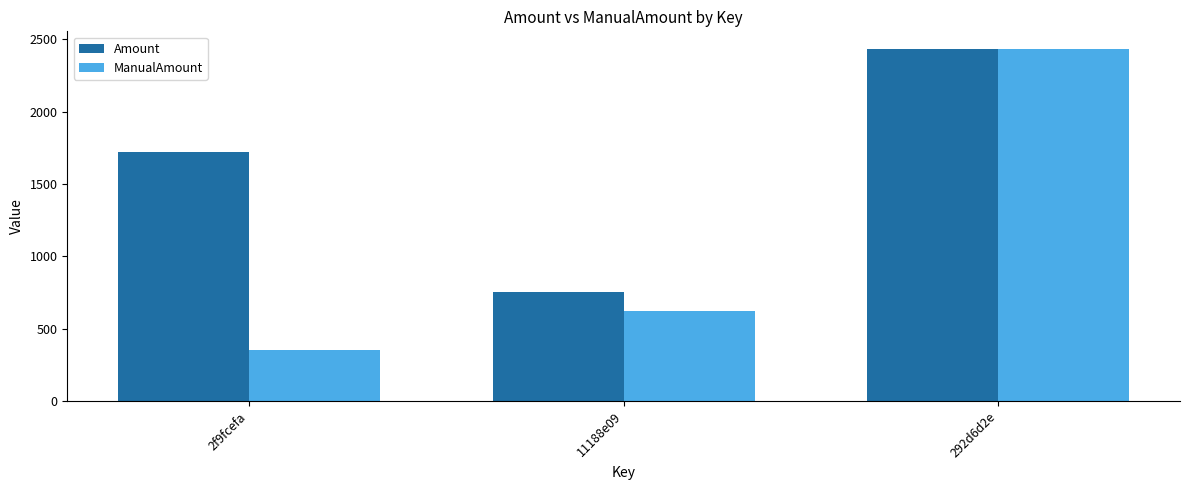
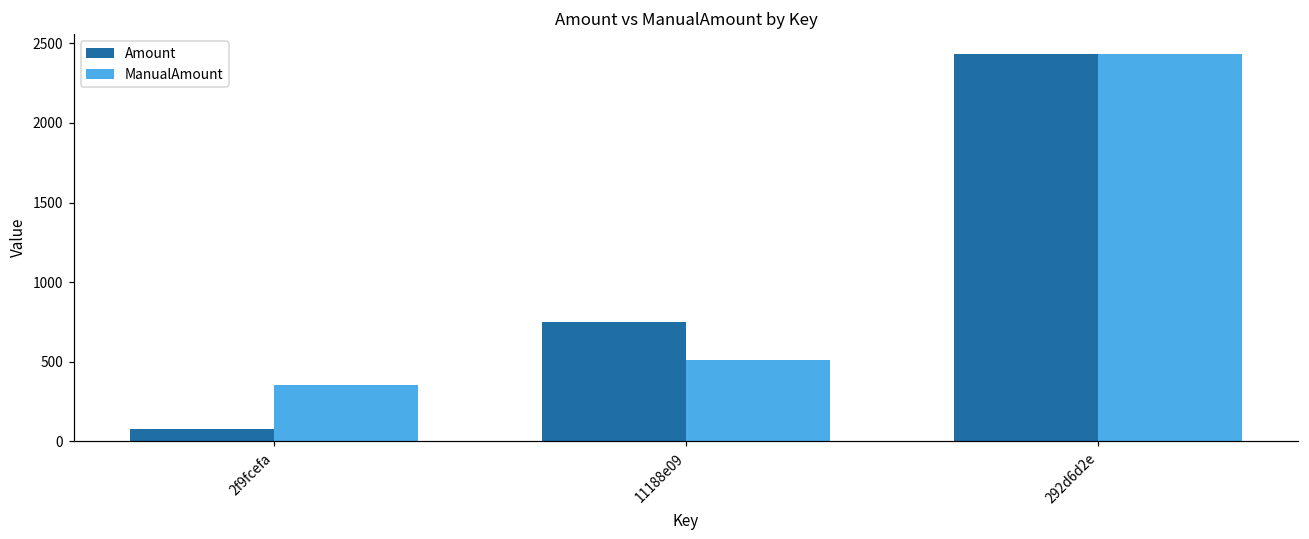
Amount, 2f9fcefa: 1720 -> 80
ManualAmount, 11188e09: 630 -> 510
